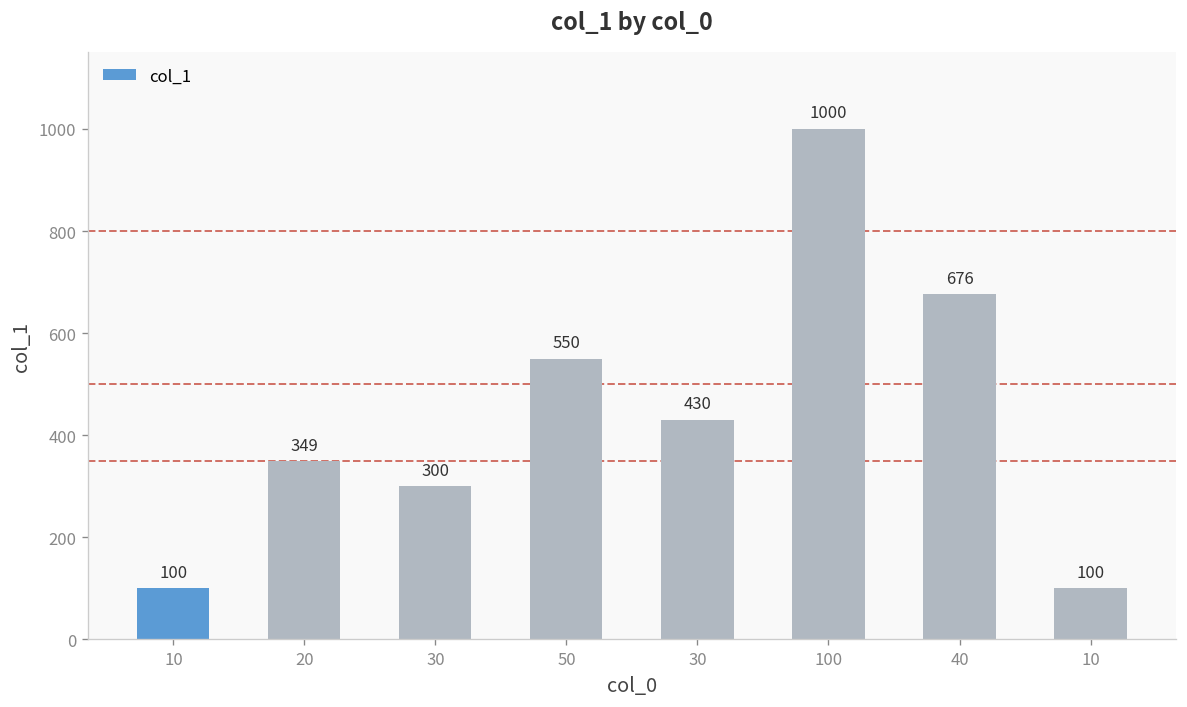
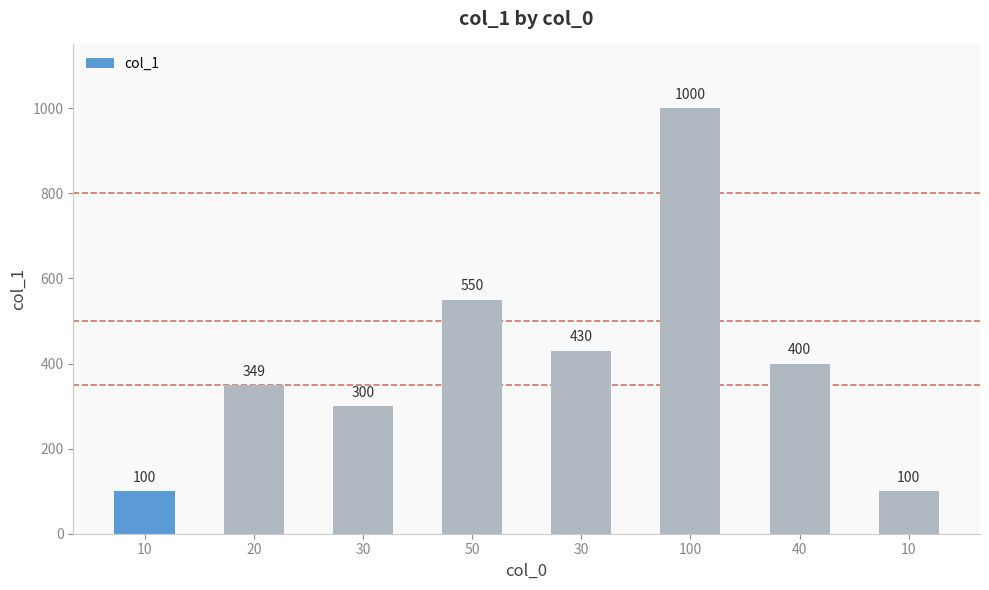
40: 676 -> 400
